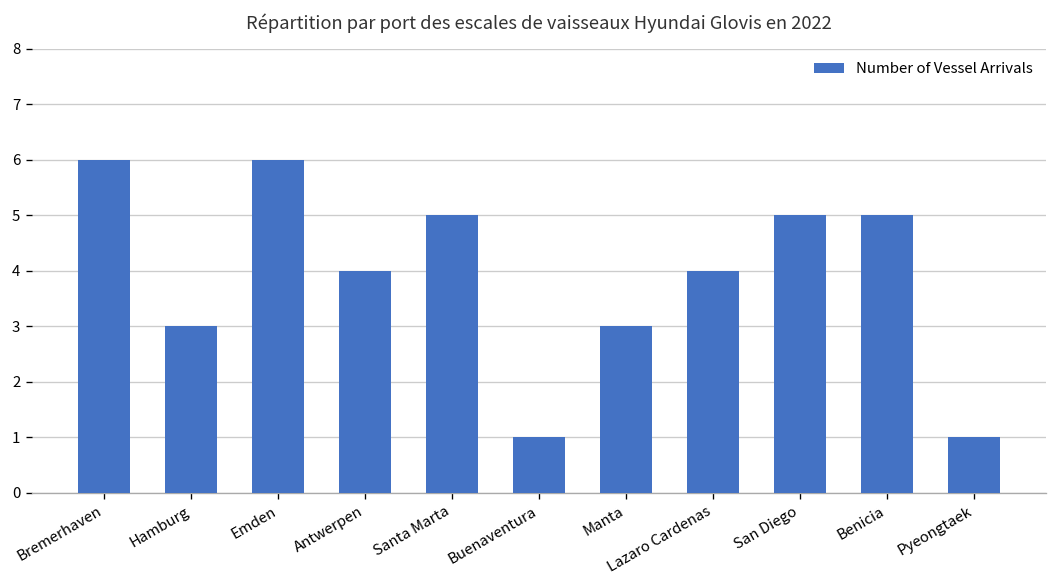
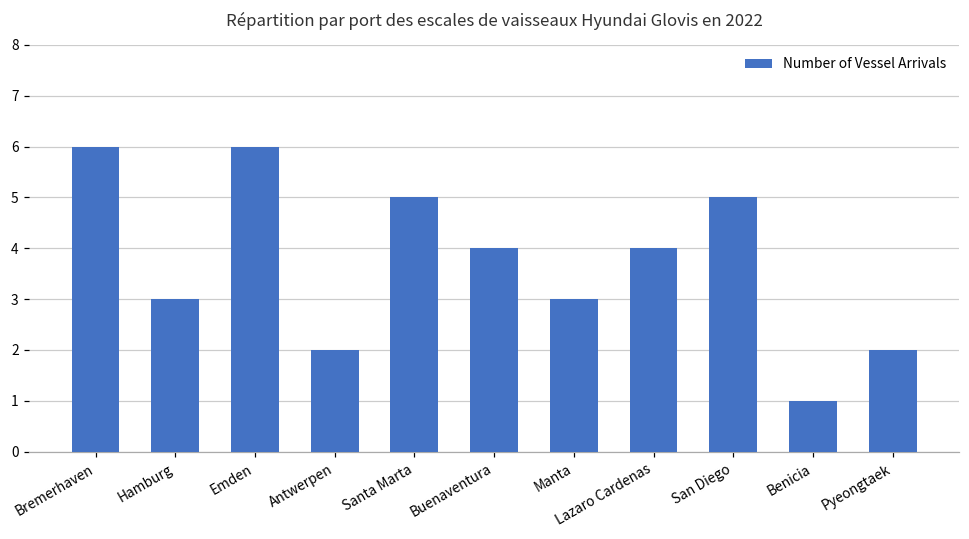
Antwerpen: 4 -> 2
Buenaventura: 1 -> 4
Benicia: 5 -> 1
Pyeongtaek: 1 -> 2
